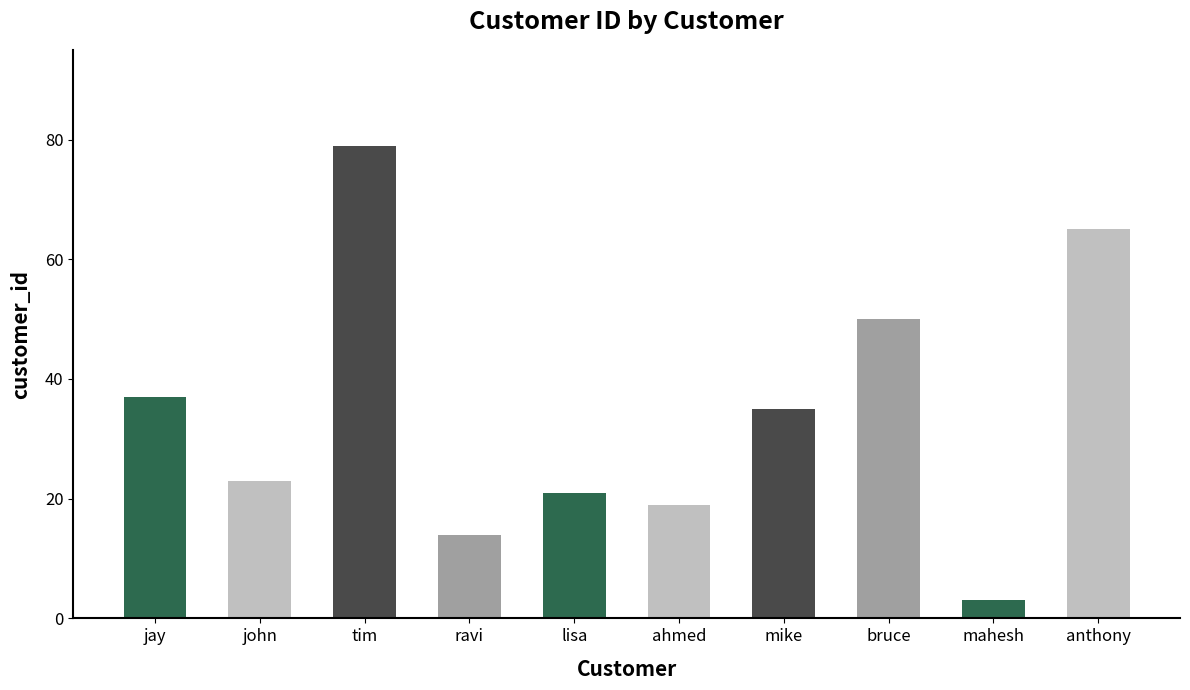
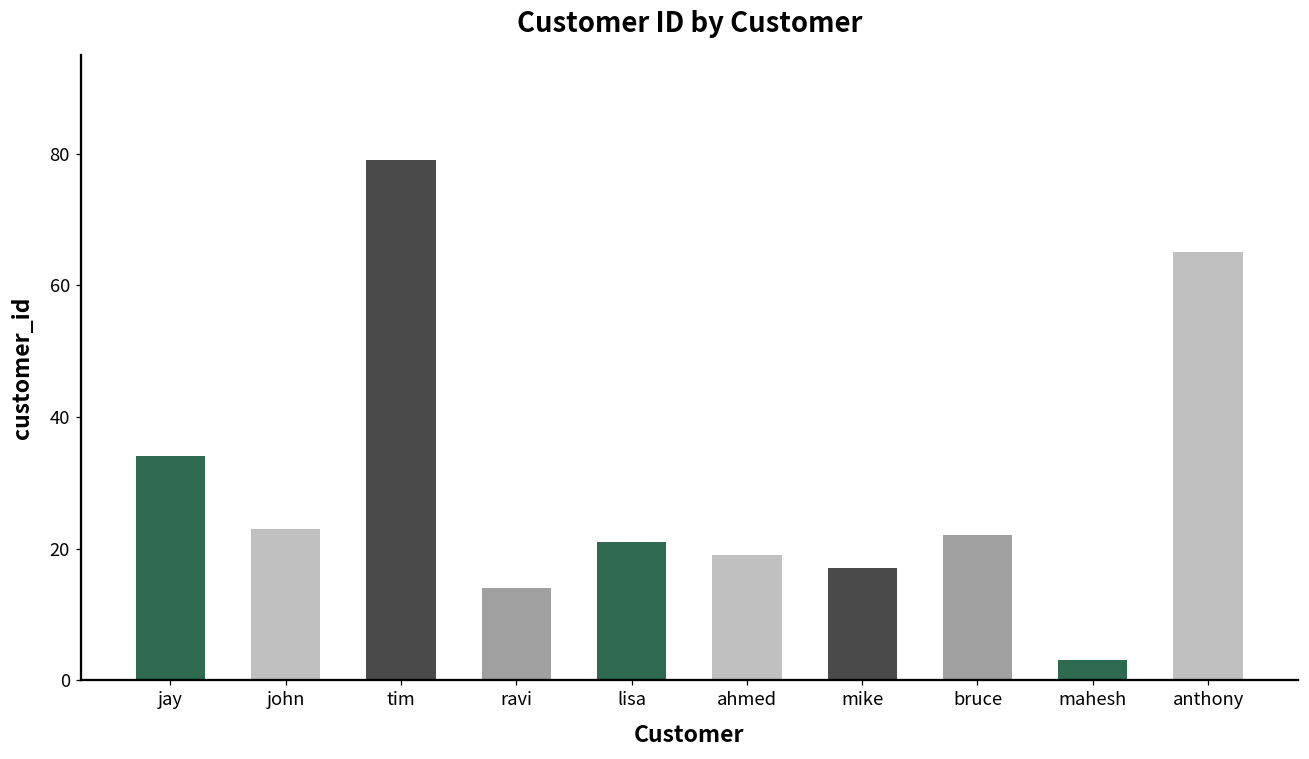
jay: 37 -> 34
mike: 35 -> 17
bruce: 50 -> 22
